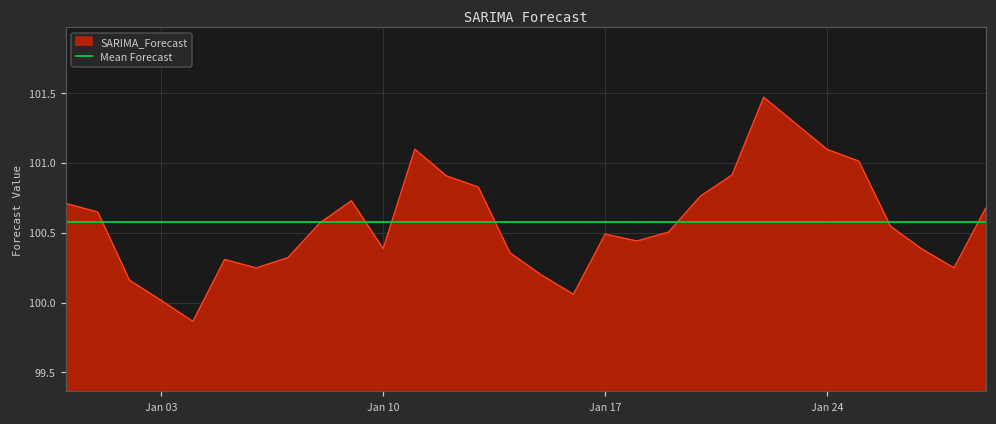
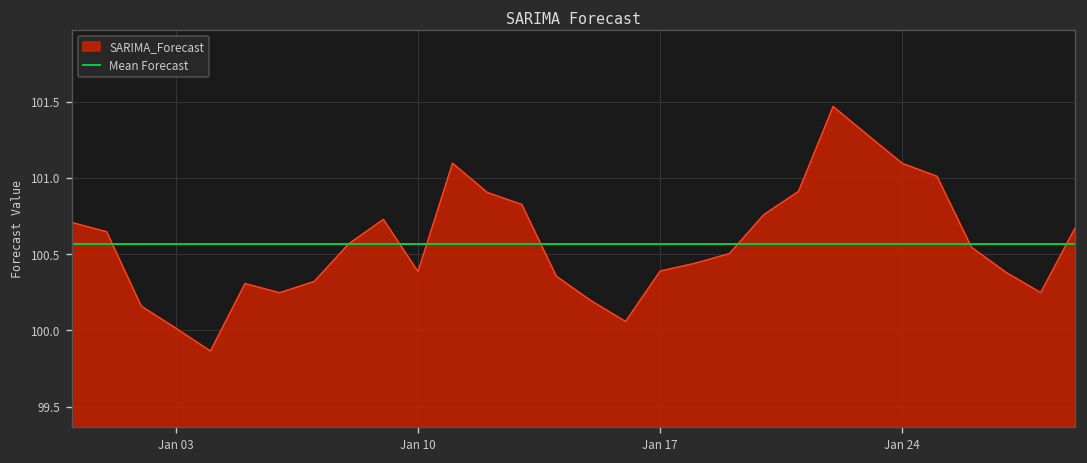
Jan 17: 100.49 -> 100.39
